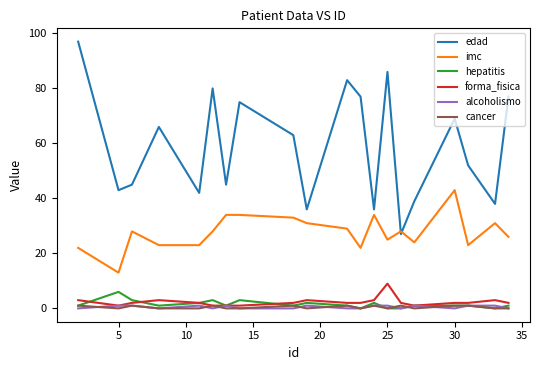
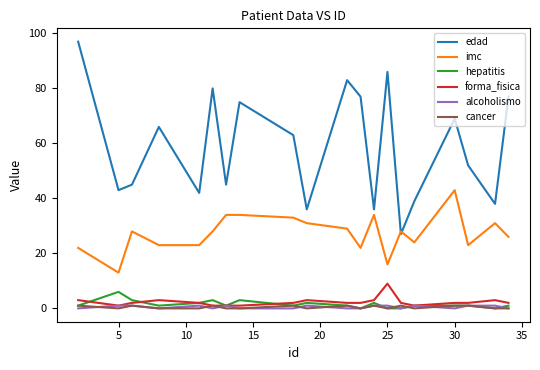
imc, 25: 25 -> 16
